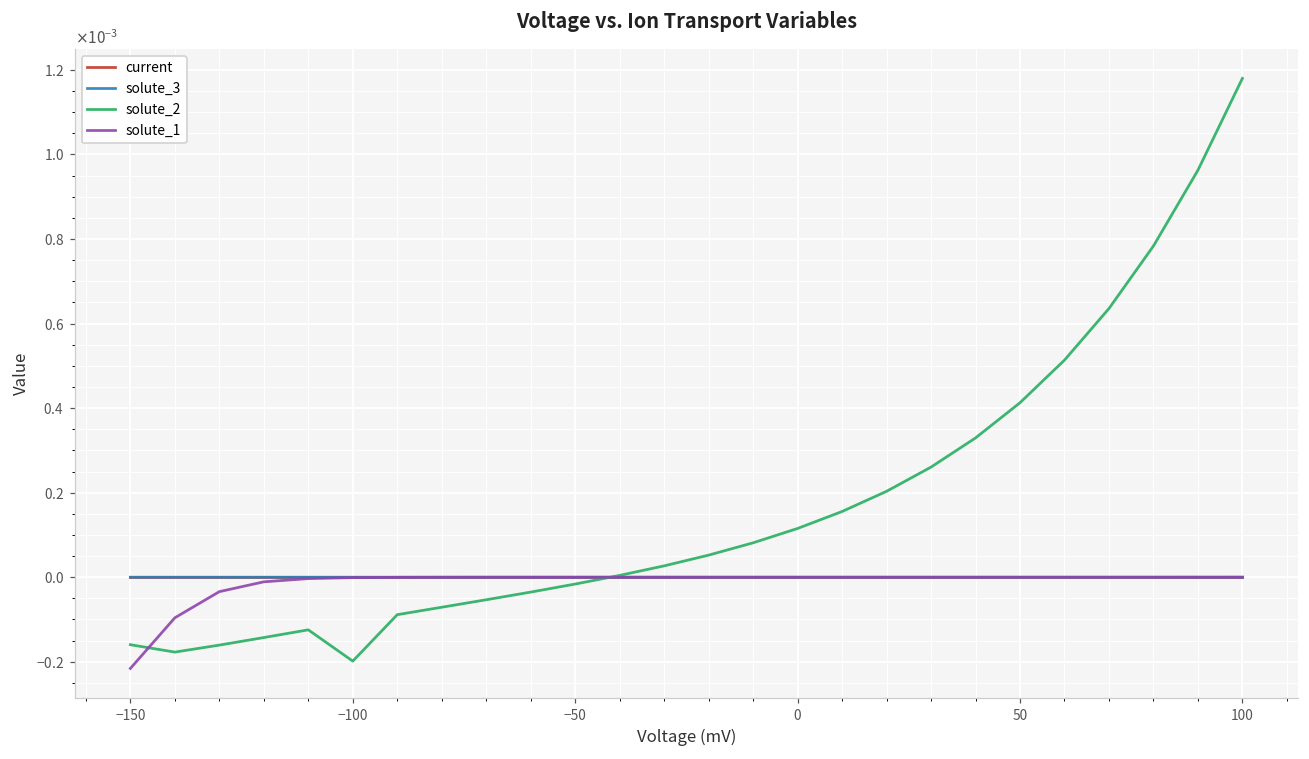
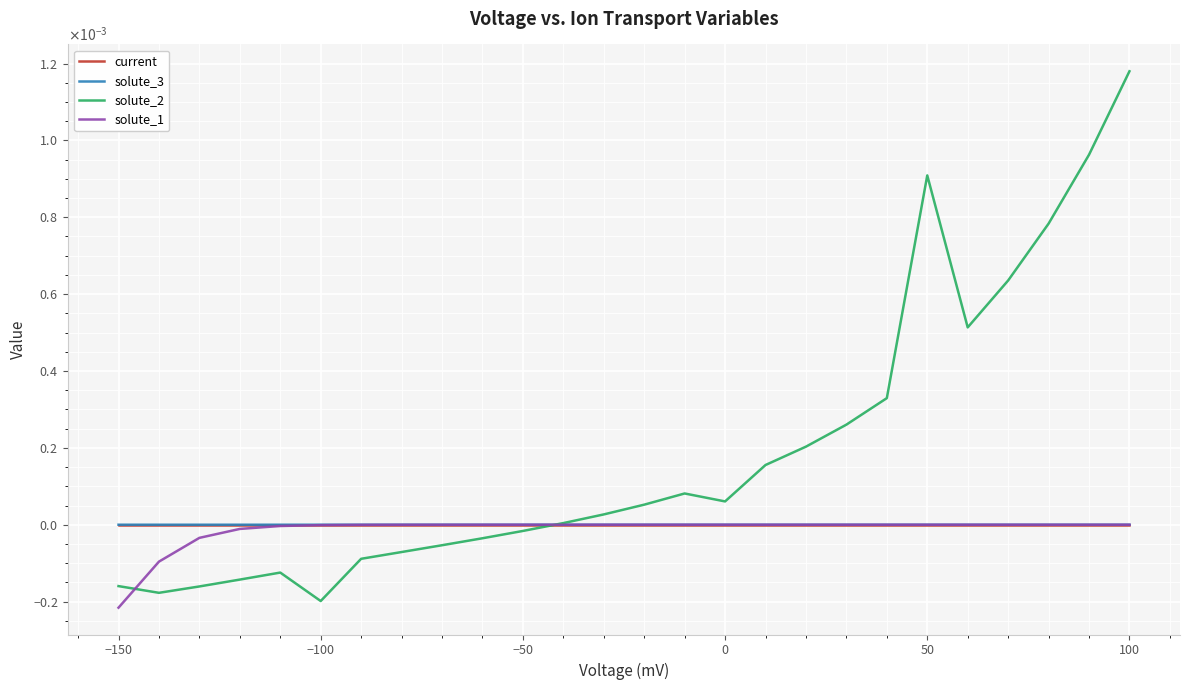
solute_2, 0: 0.00012 -> 0.00006
solute_2, 50: 0.00041 -> 0.00091
